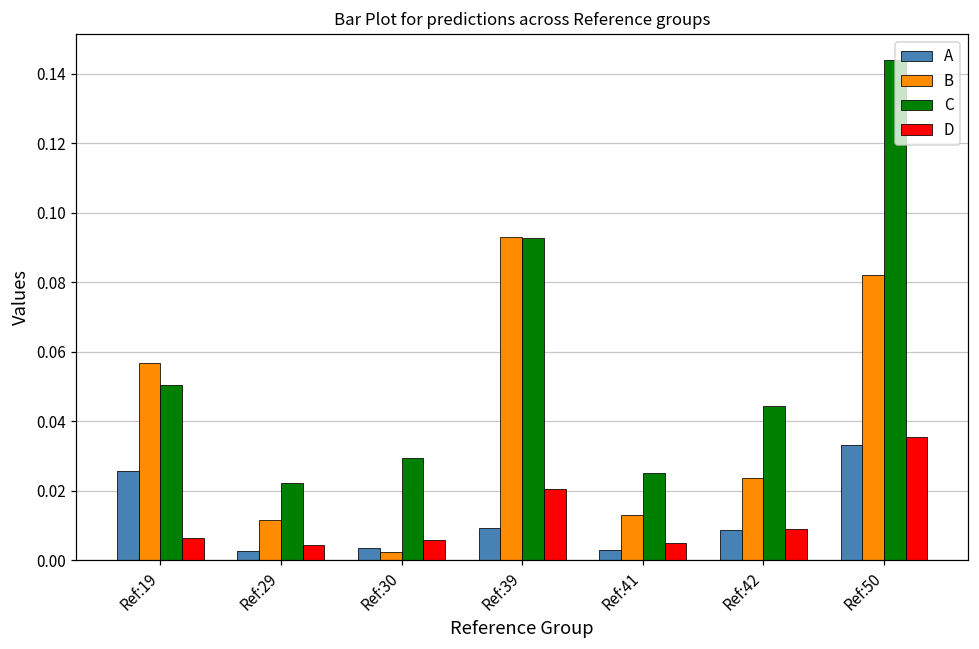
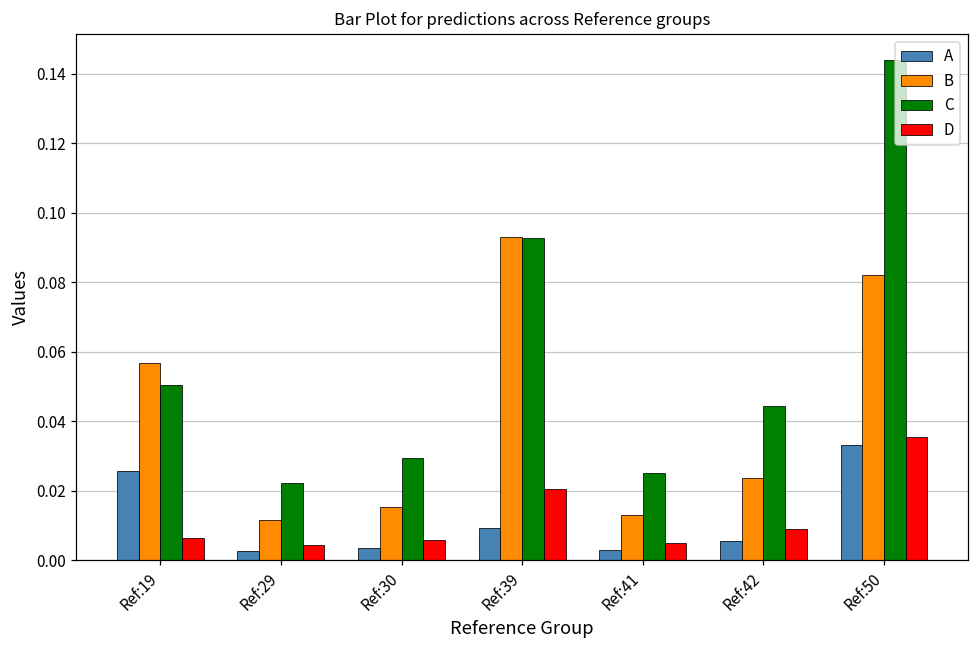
B, Ref:30: 0.002 -> 0.015
A, Ref:42: 0.009 -> 0.005
